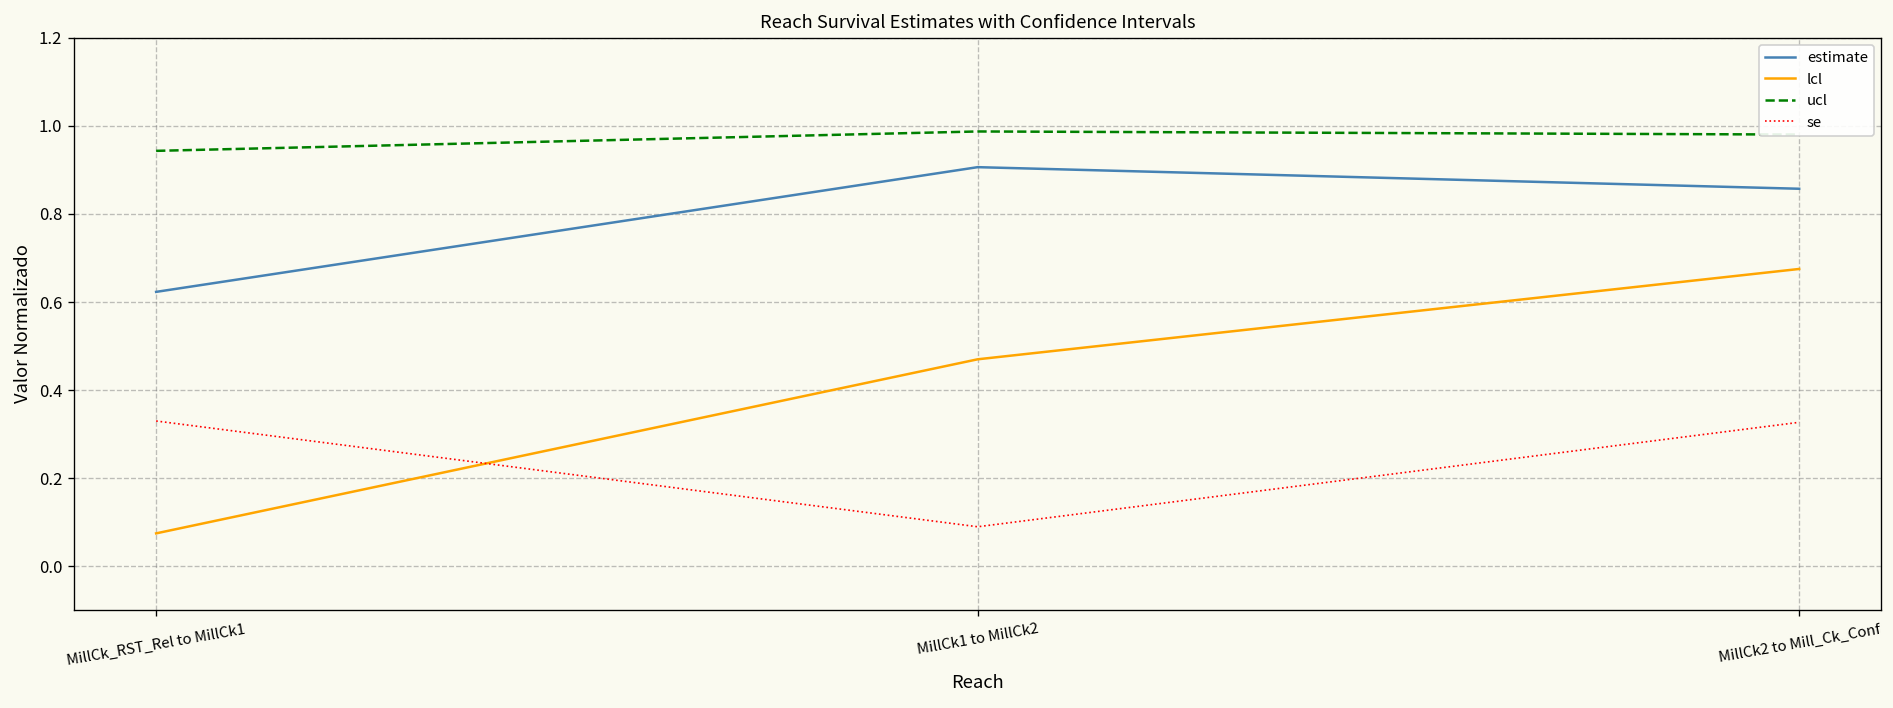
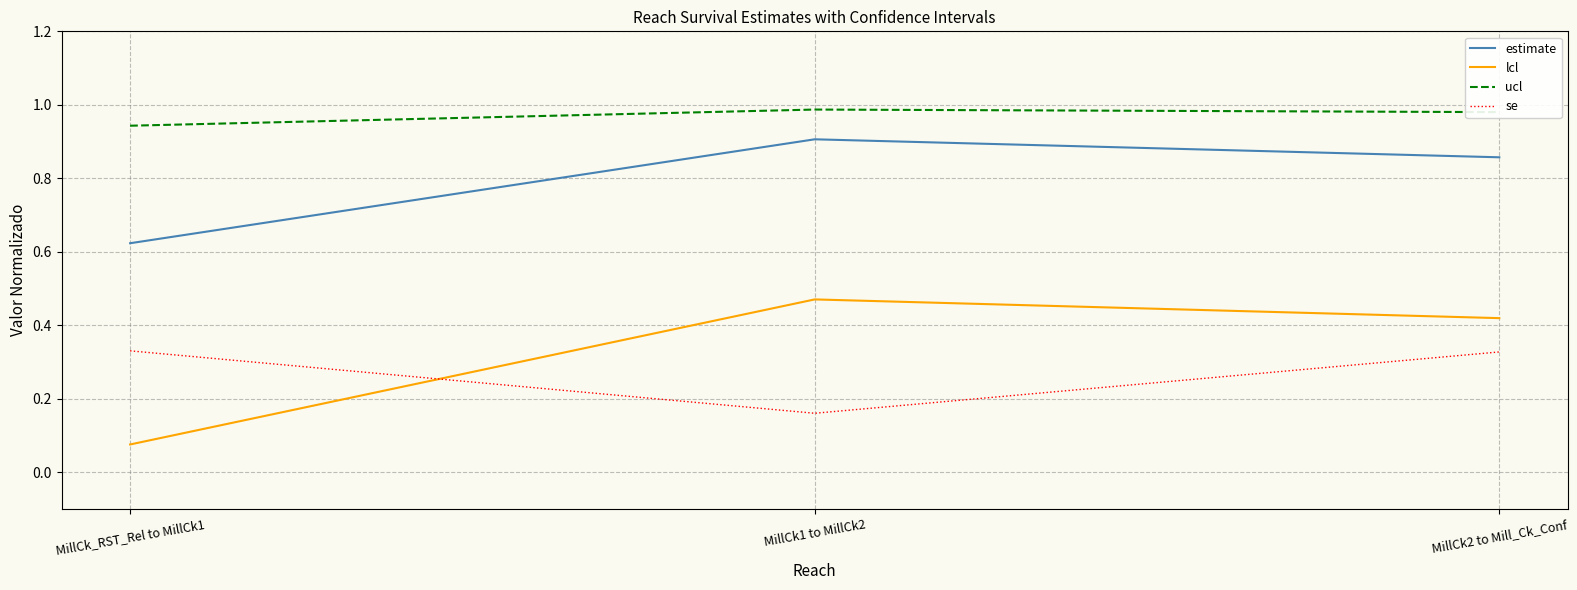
se, MillCk1 to MillCk2: 0.09 -> 0.16
lcl, MillCk2 to Mill_Ck_Conf: 0.68 -> 0.42
